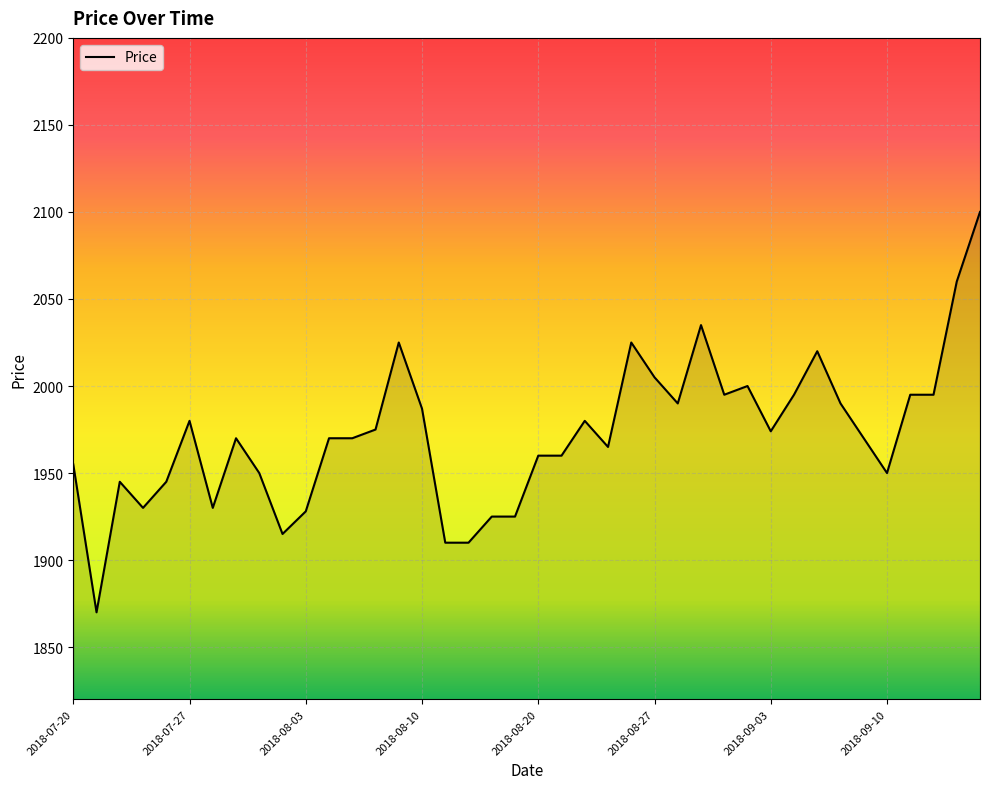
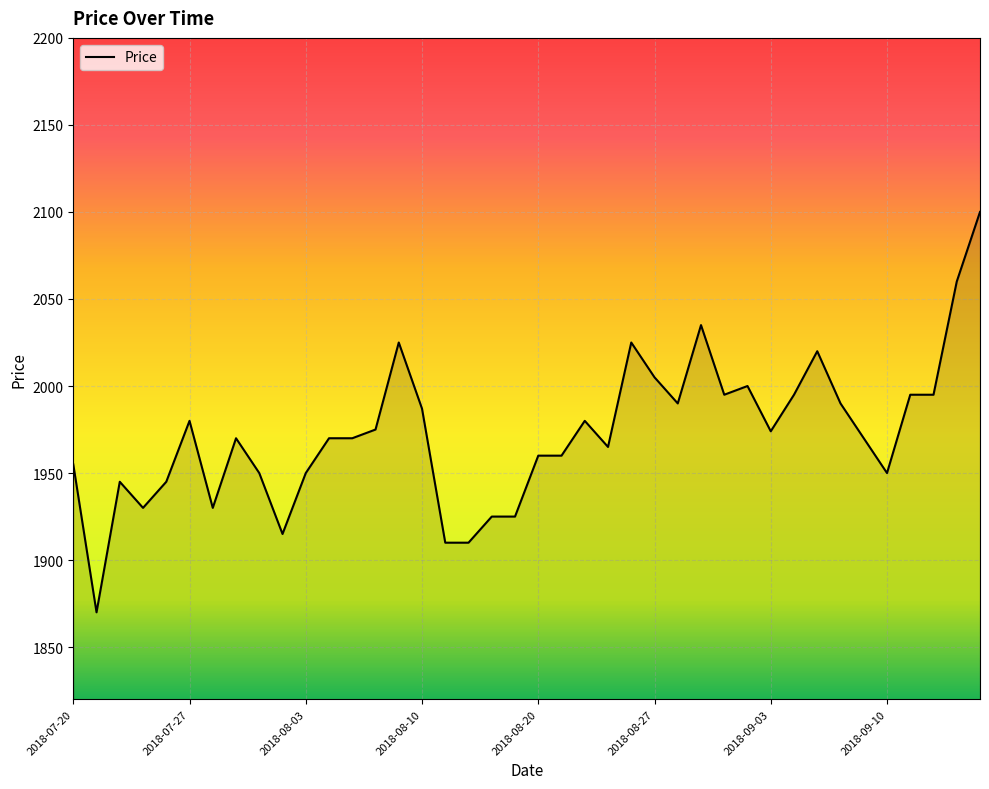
2018-08-03: 1928 -> 1950
